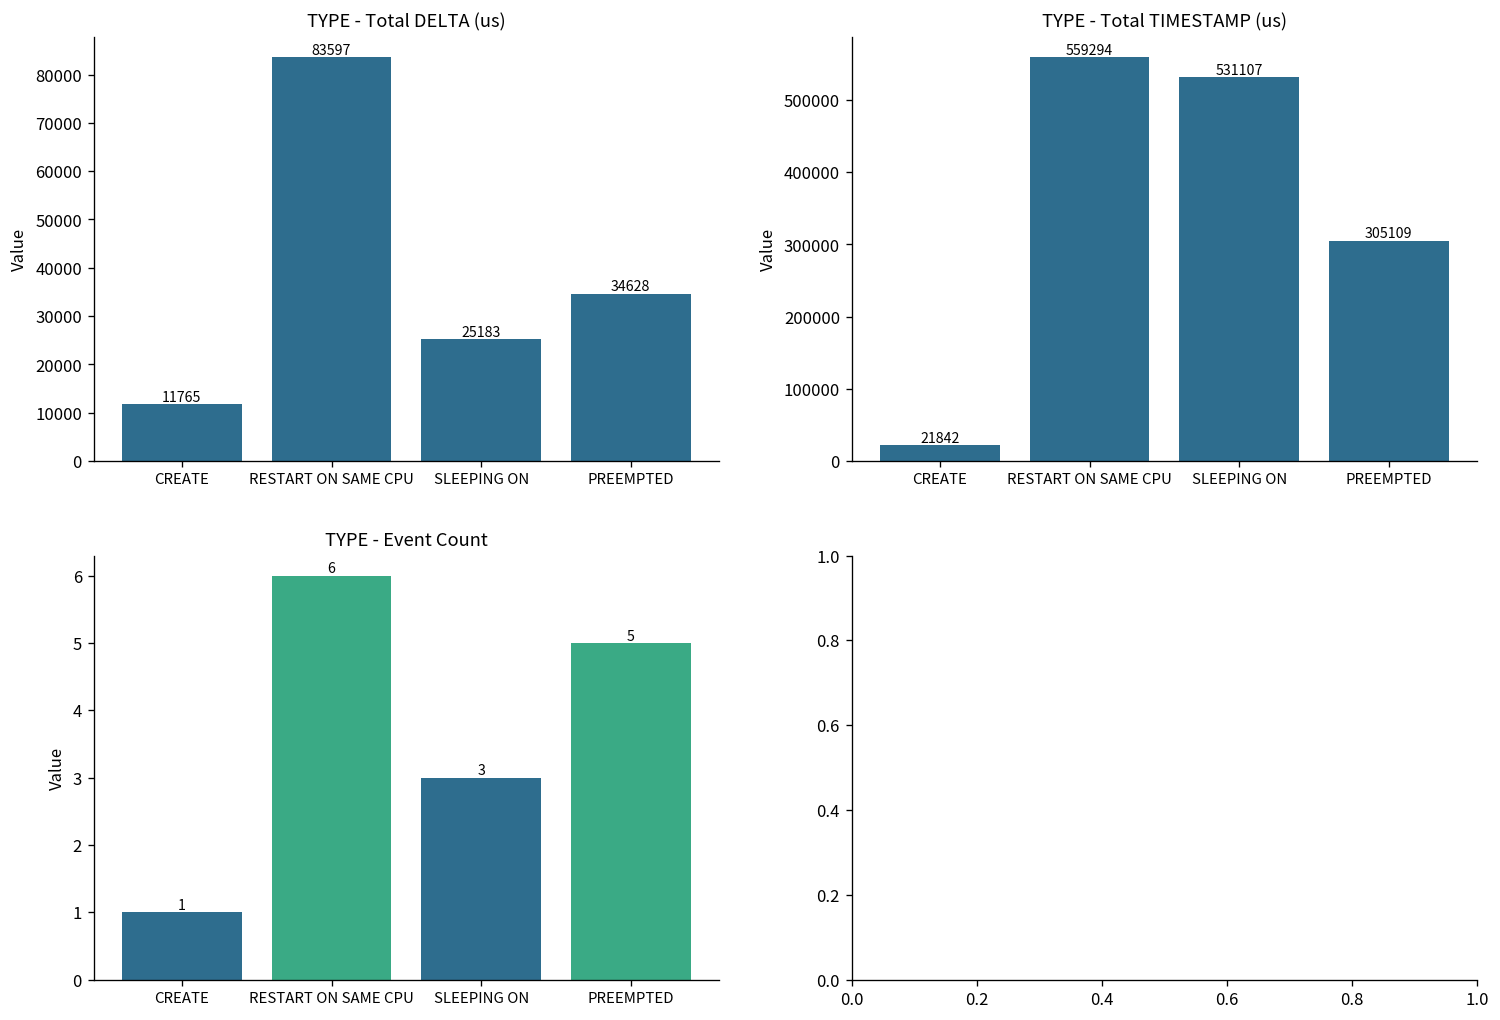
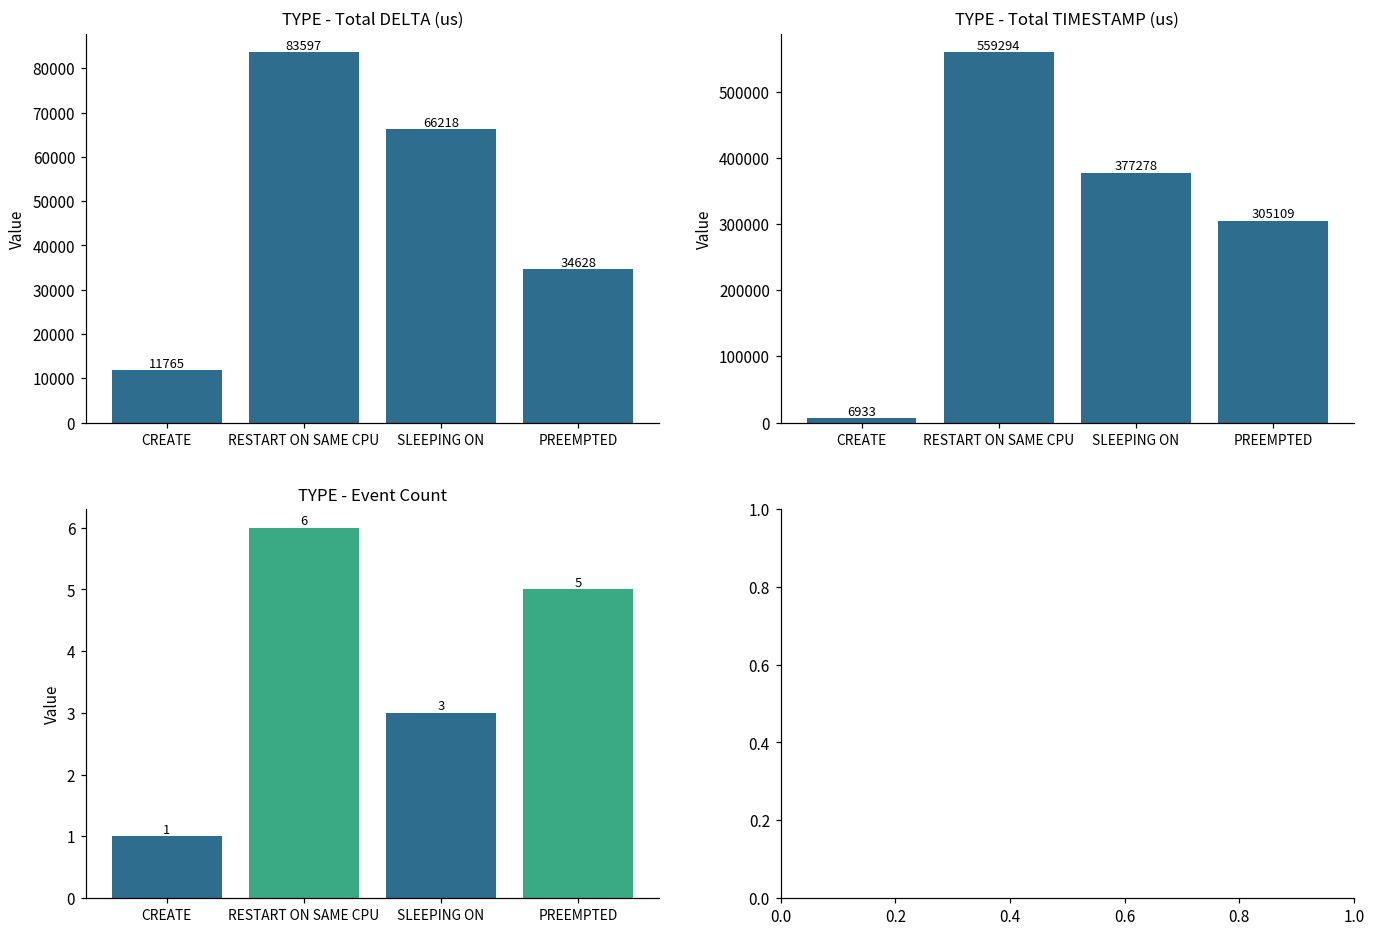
TYPE - Total DELTA (us), SLEEPING ON: 25183 -> 66218
TYPE - Total TIMESTAMP (us), CREATE: 21842 -> 6933
TYPE - Total TIMESTAMP (us), SLEEPING ON: 531107 -> 377278
